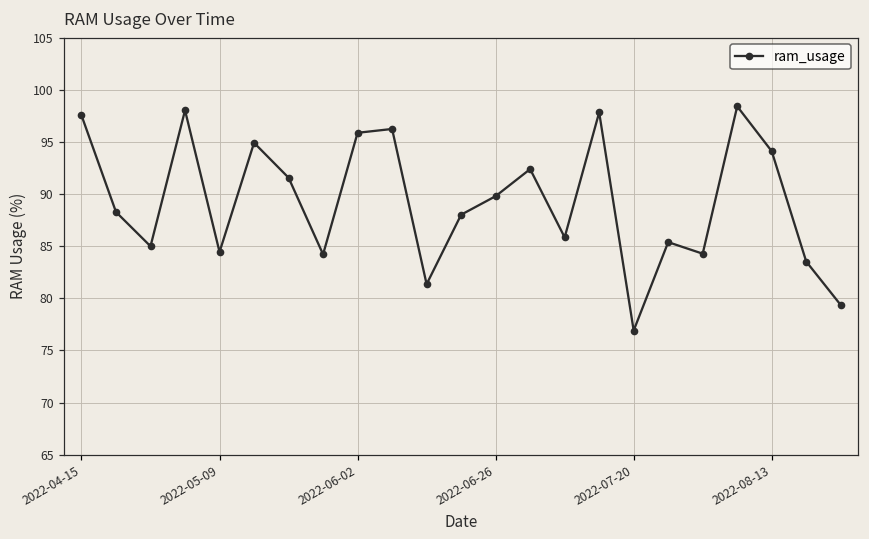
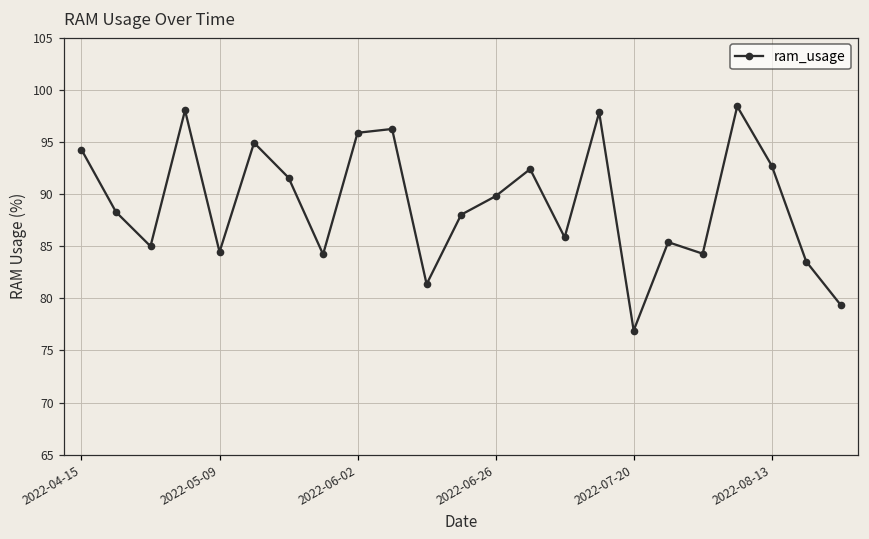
2022-04-15: 98 -> 94
2022-08-13: 94 -> 93
